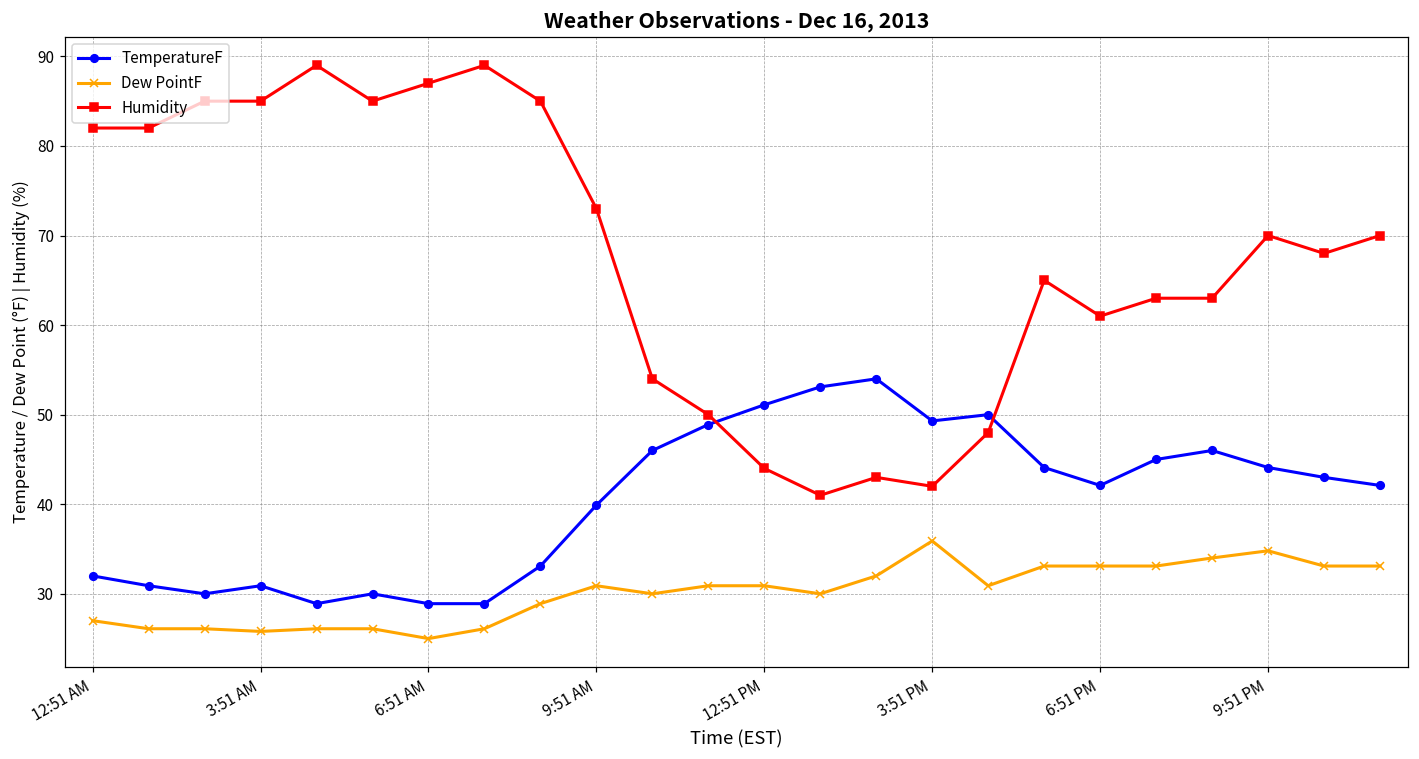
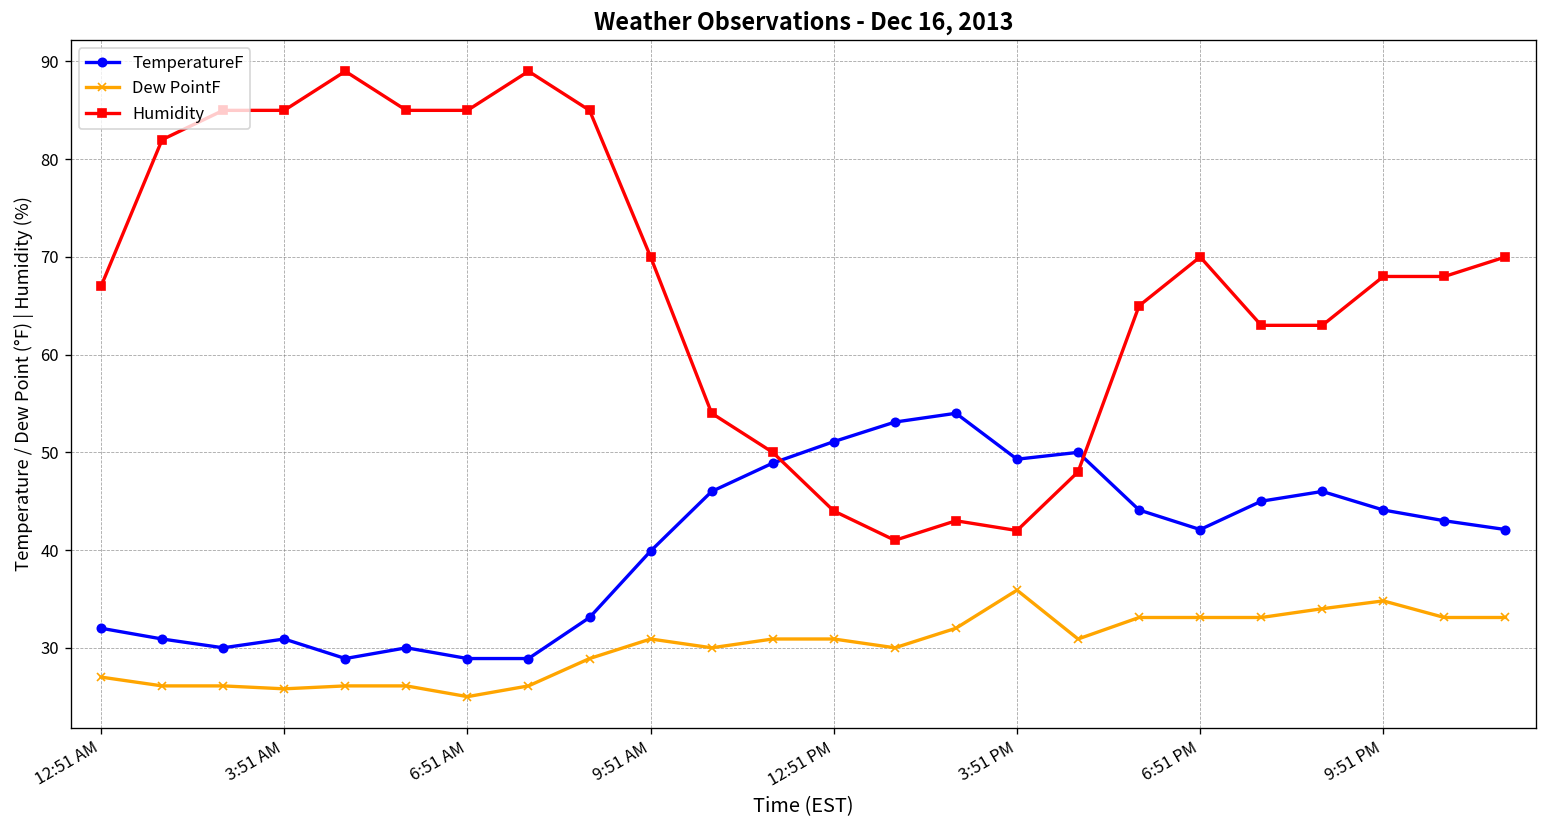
Humidity, 12:51 AM: 82 -> 67
Humidity, 6:51 AM: 87 -> 85
Humidity, 9:51 AM: 73 -> 70
Humidity, 6:51 PM: 61 -> 70
Humidity, 9:51 PM: 70 -> 68
